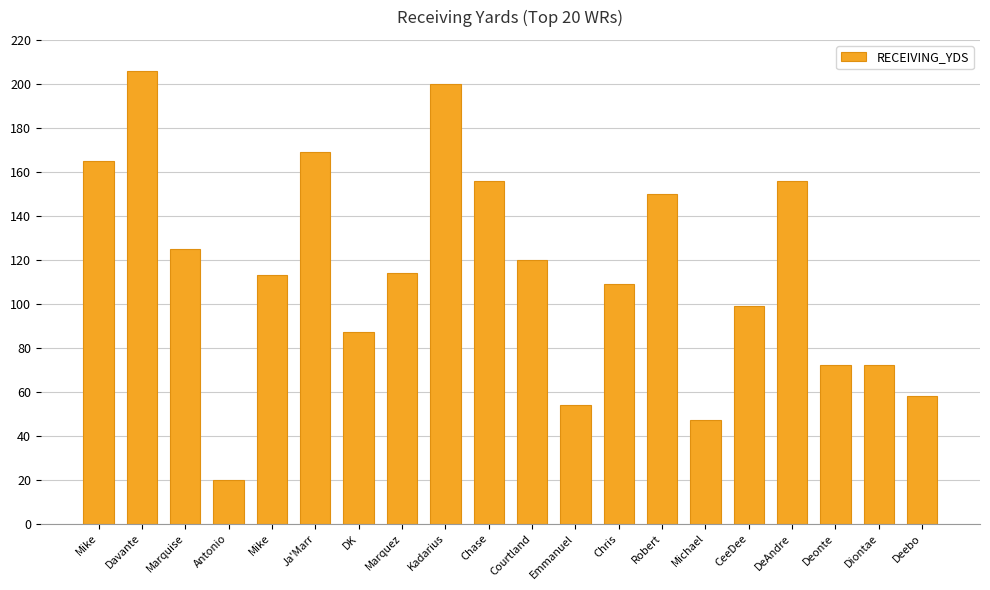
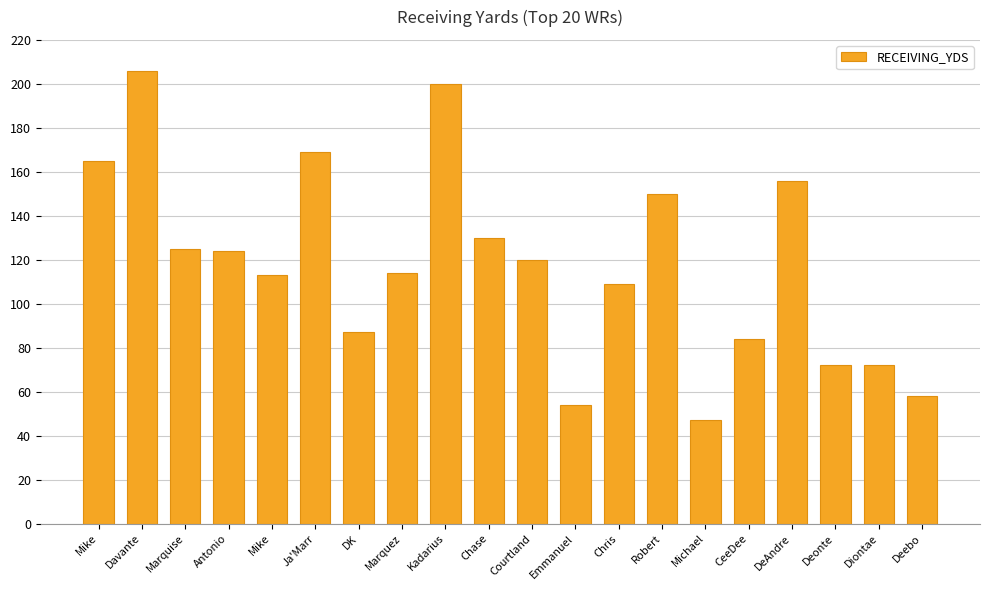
Antonio: 20 -> 124
Chase: 156 -> 130
CeeDee: 99 -> 84
